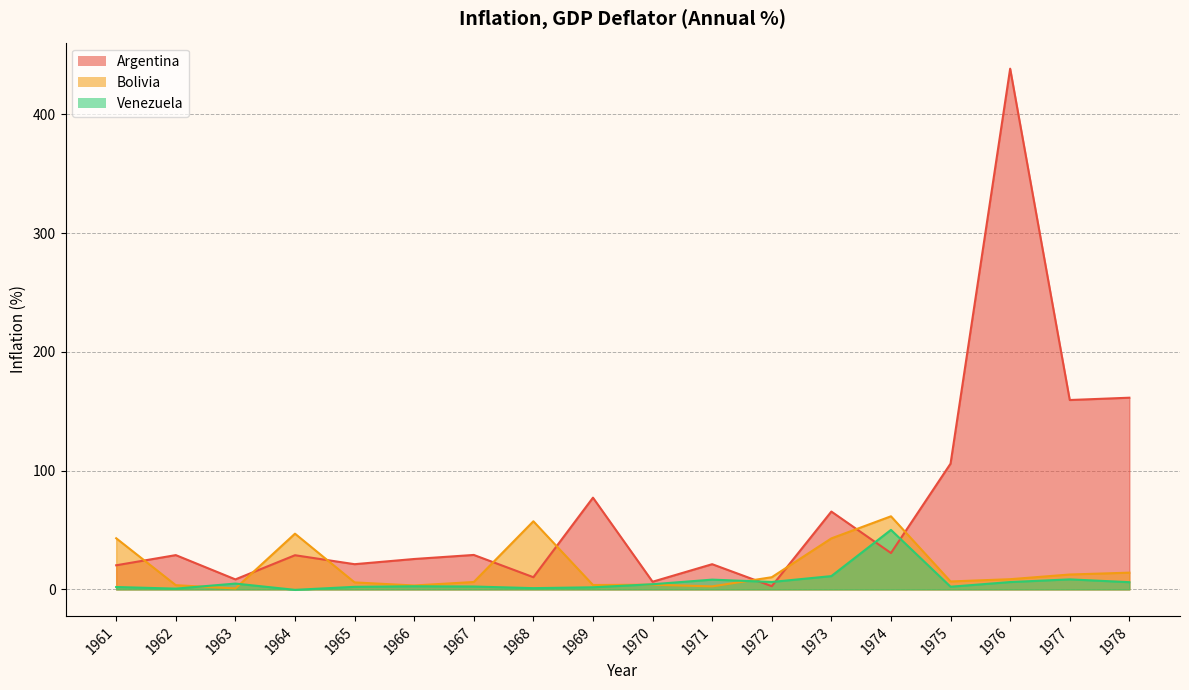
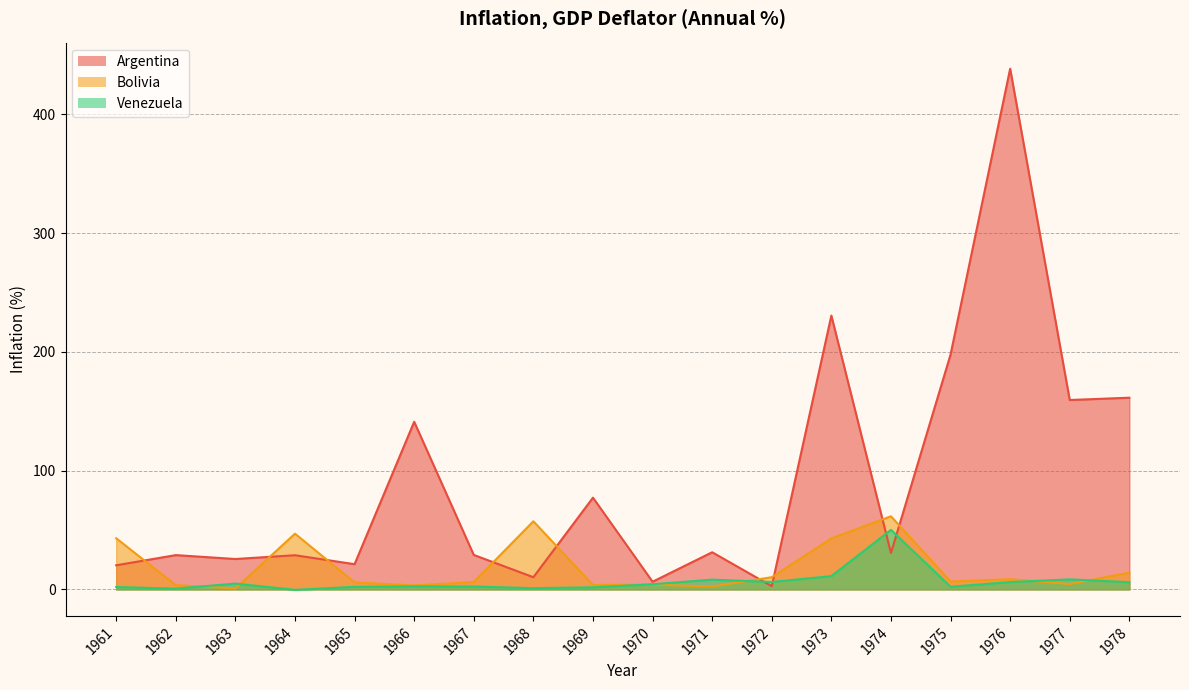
Argentina, 1963: 8 -> 26
Argentina, 1966: 26 -> 141
Argentina, 1971: 21 -> 31
Argentina, 1973: 66 -> 230
Argentina, 1975: 106 -> 198
Bolivia, 1977: 13 -> 5
